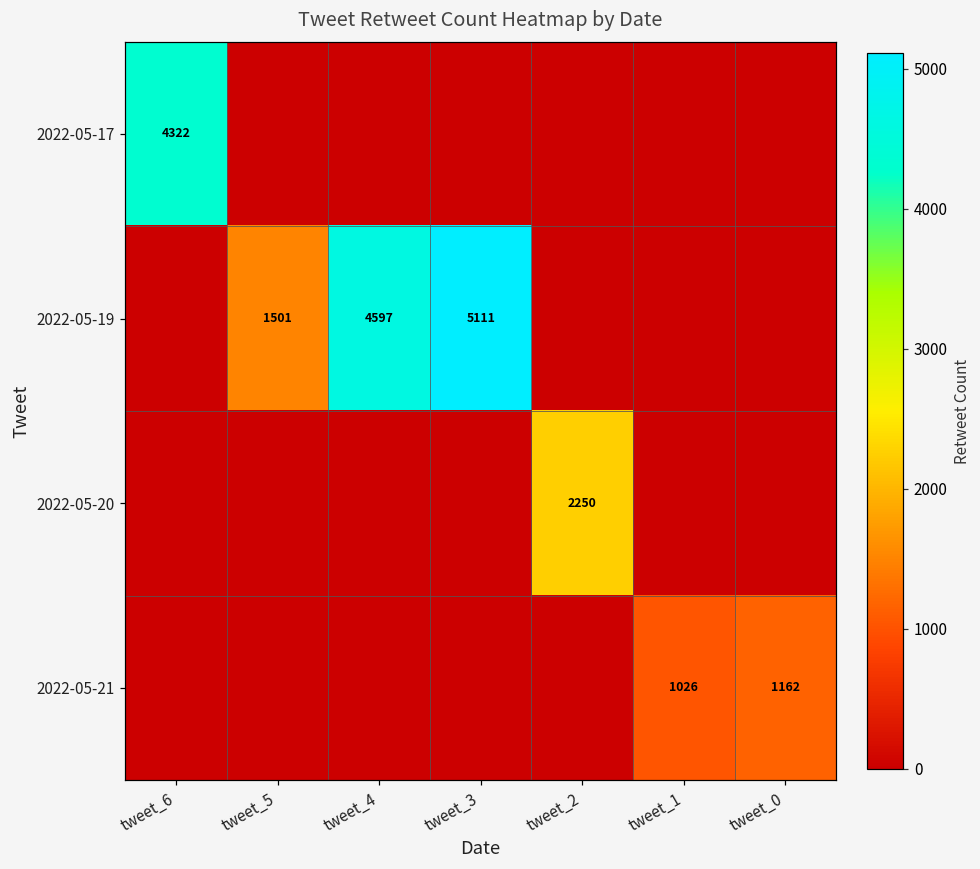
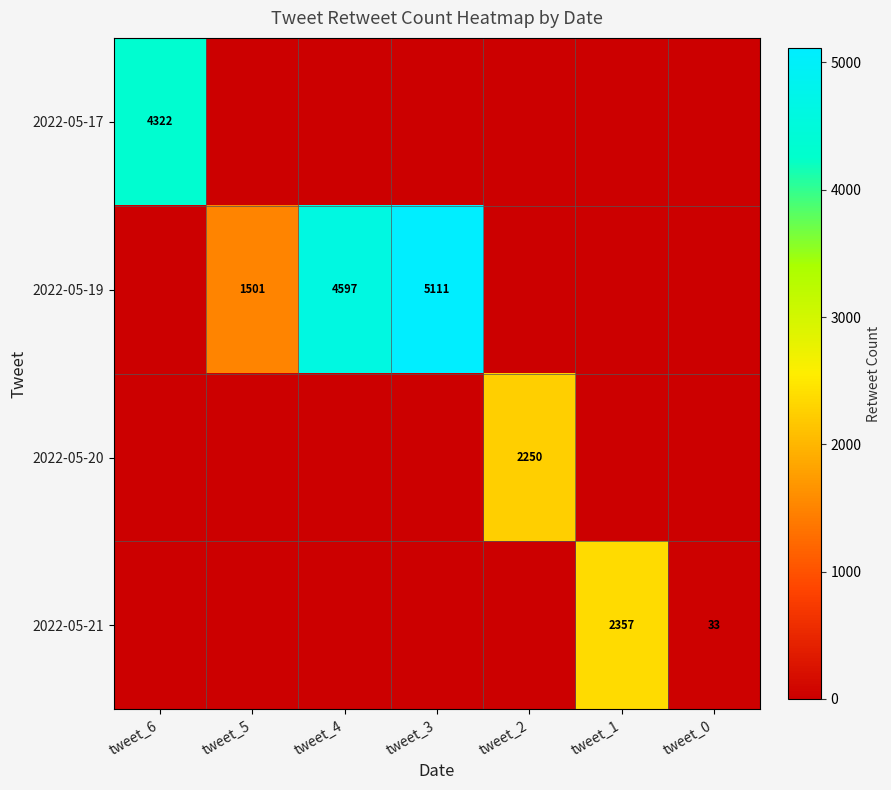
2022-05-21, tweet_1: 1026 -> 2357
2022-05-21, tweet_0: 1162 -> 33
